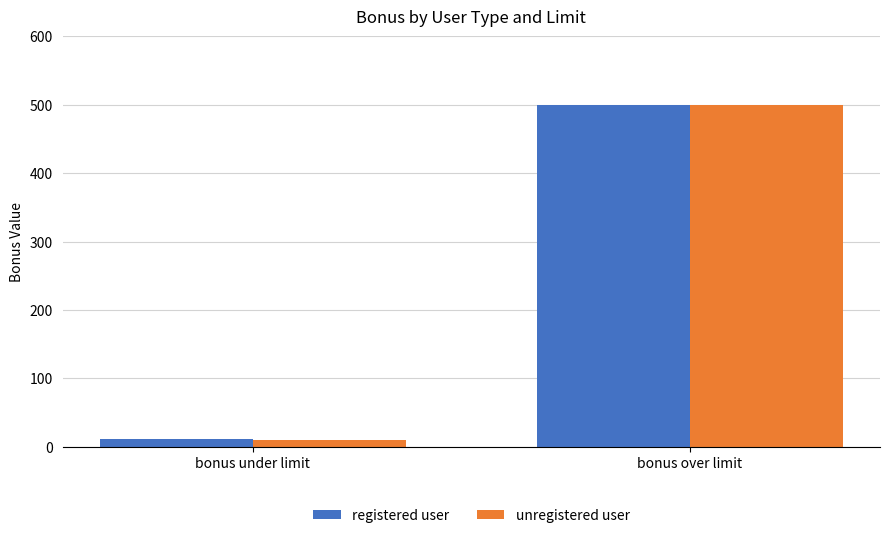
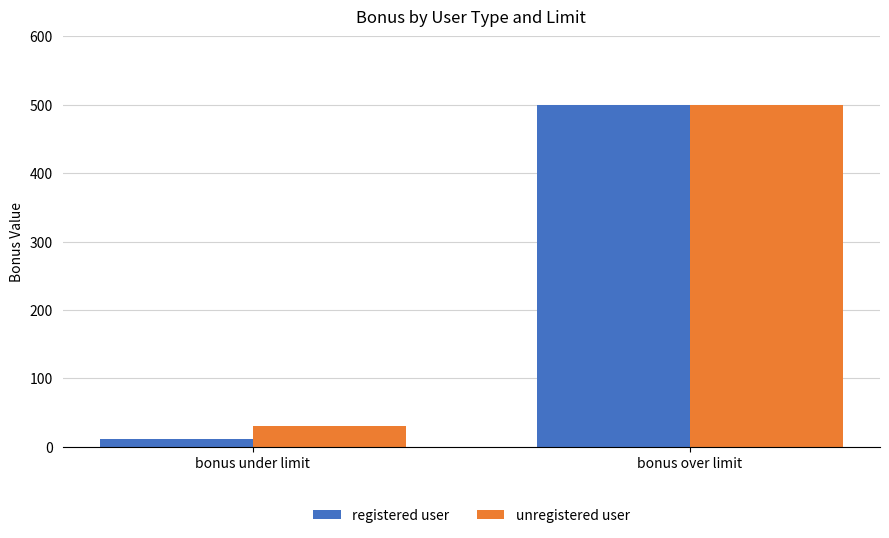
unregistered user, bonus under limit: 10 -> 30
